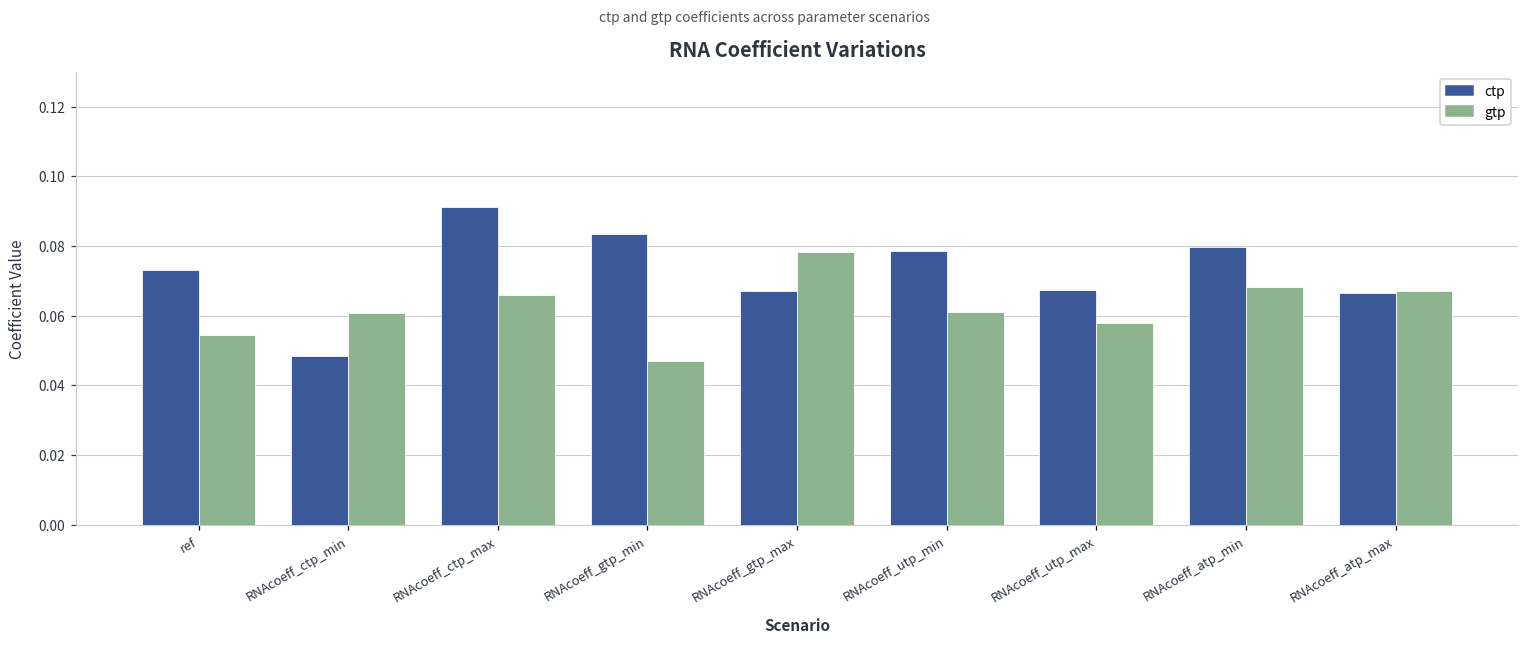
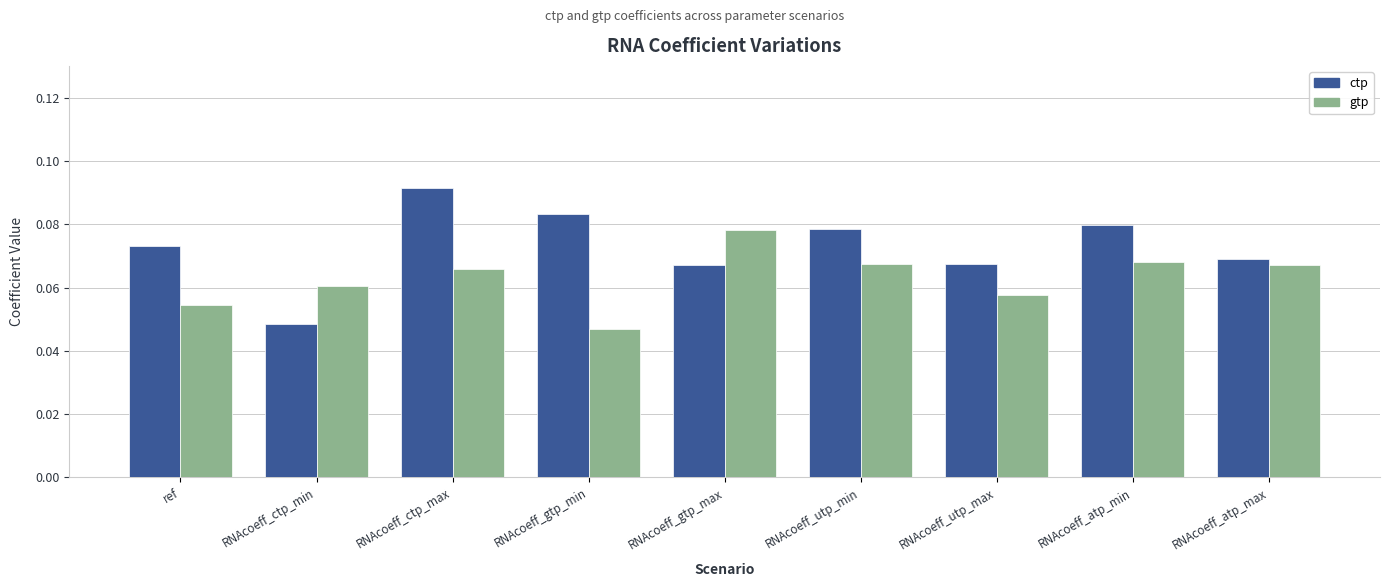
gtp, RNAcoeff_utp_min: 0.061 -> 0.067
ctp, RNAcoeff_atp_max: 0.066 -> 0.069
